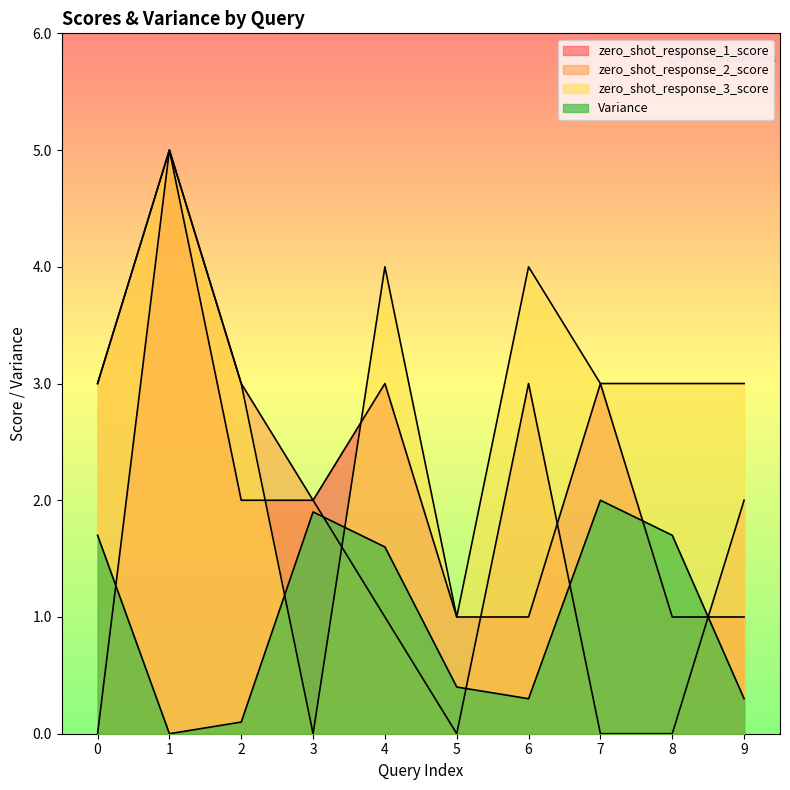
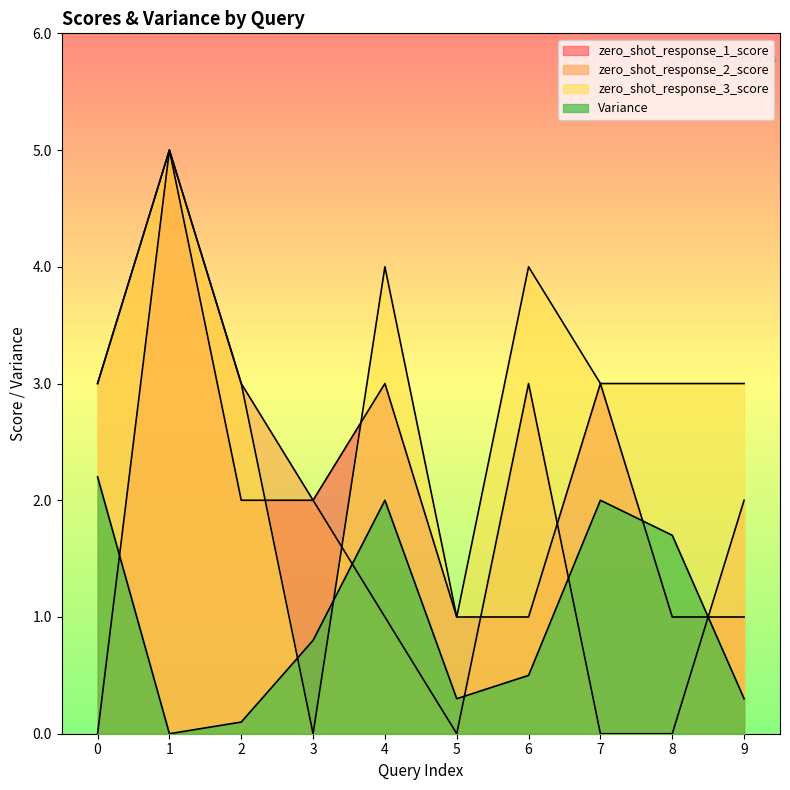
Variance, 0: 1.7 -> 2.2
Variance, 3: 1.9 -> 0.8
Variance, 4: 1.6 -> 2.0
Variance, 5: 0.4 -> 0.3
Variance, 6: 0.3 -> 0.5
